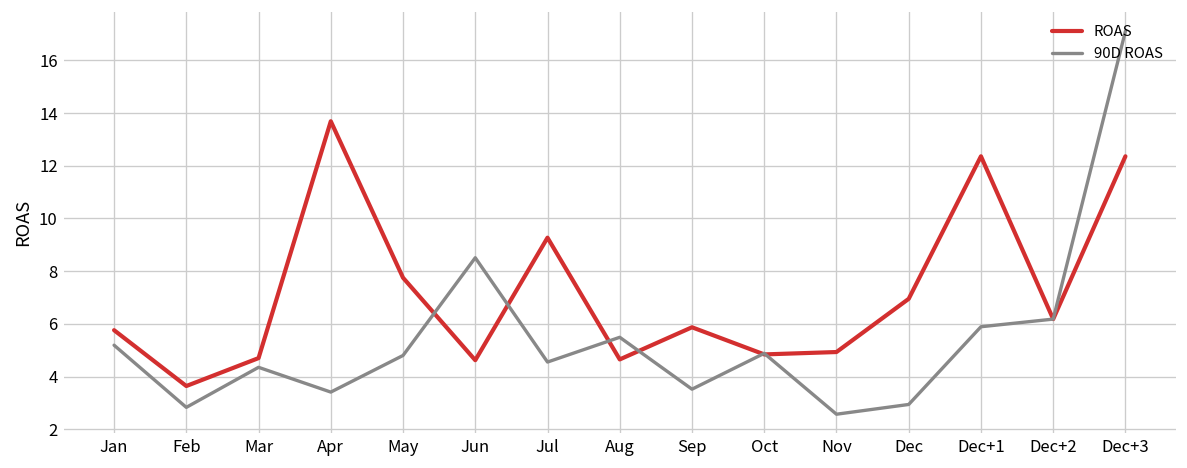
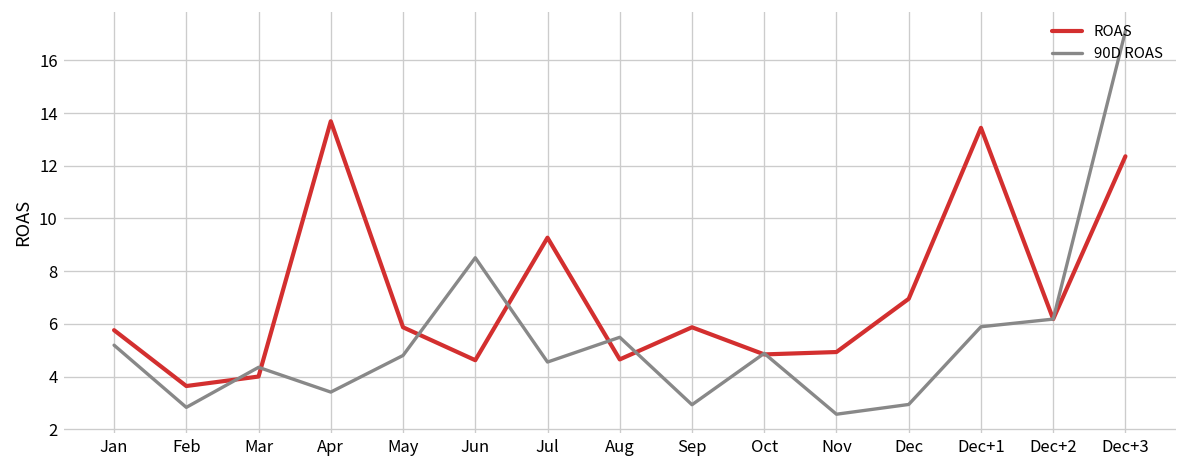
ROAS, Mar: 4.7 -> 4.0
ROAS, May: 7.8 -> 5.9
90D ROAS, Sep: 3.5 -> 2.9
ROAS, Dec+1: 12.4 -> 13.4
